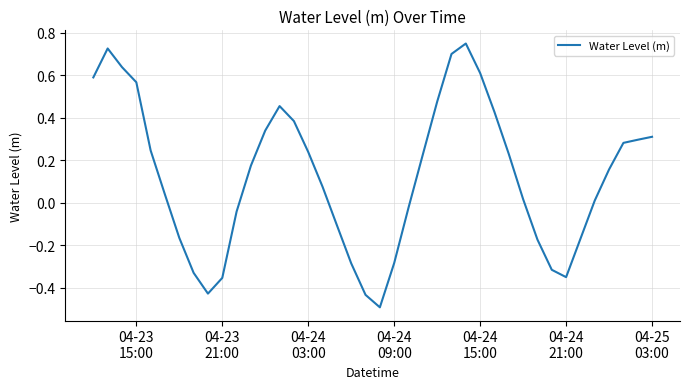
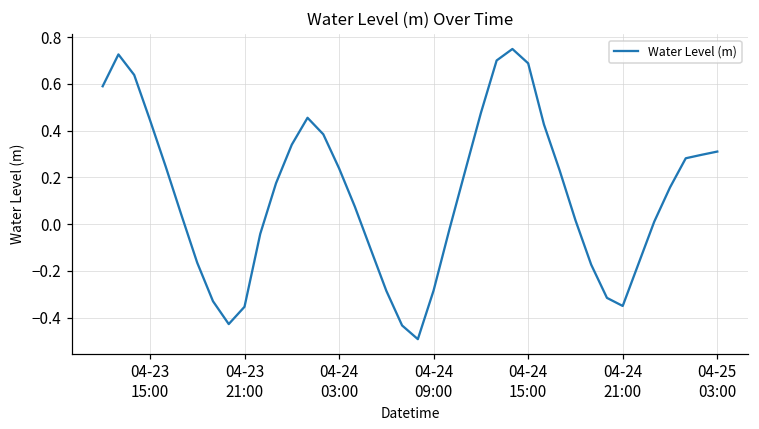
04-23 15:00: 0.57 -> 0.45
04-24 15:00: 0.61 -> 0.69
